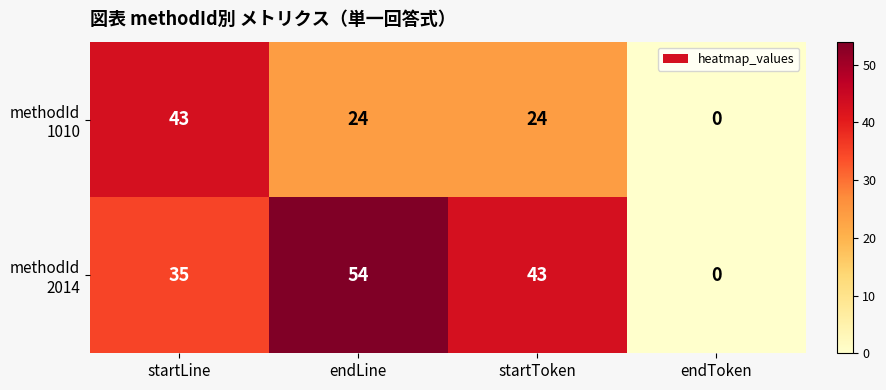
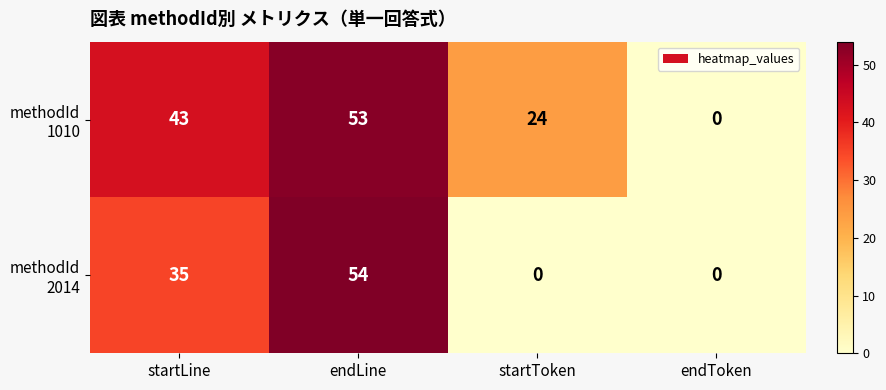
methodId 1010, endLine: 24 -> 53
methodId 2014, startToken: 43 -> 0
